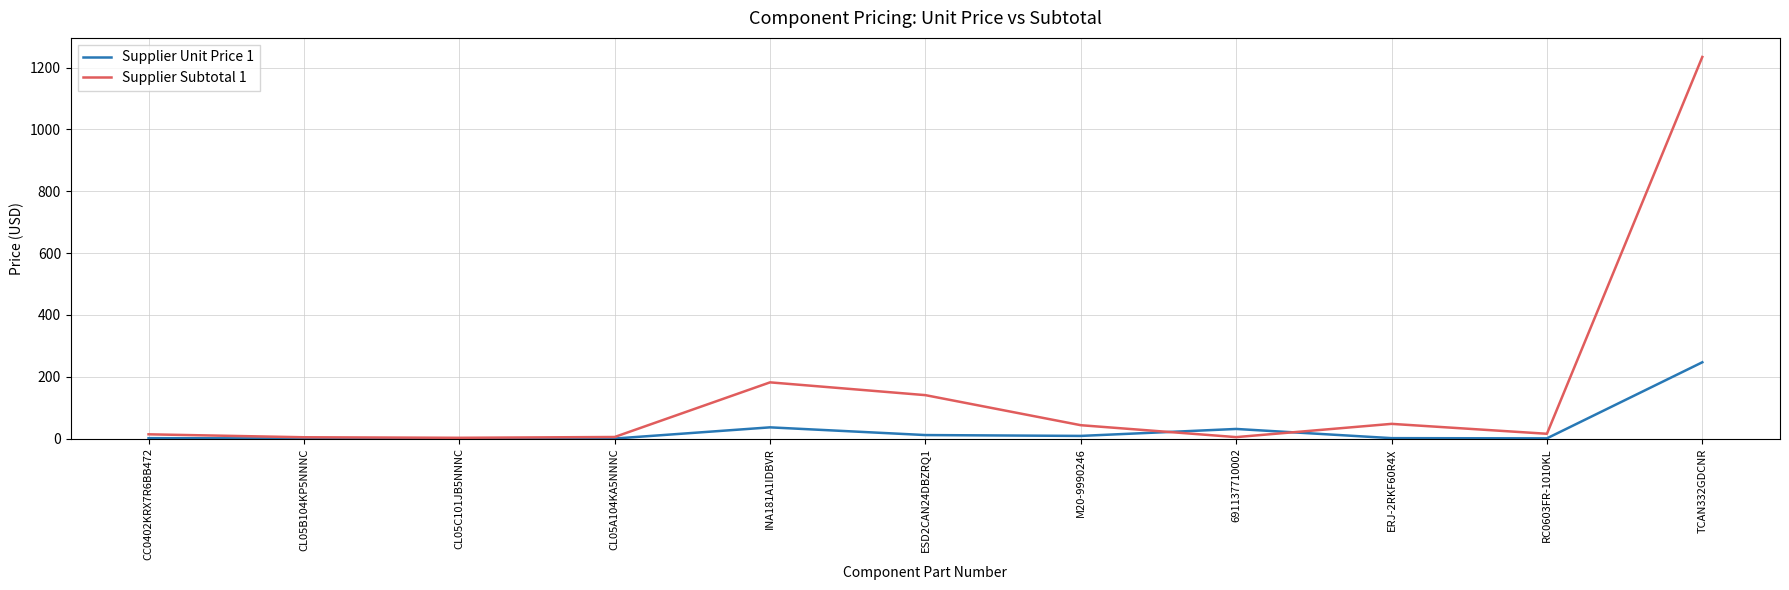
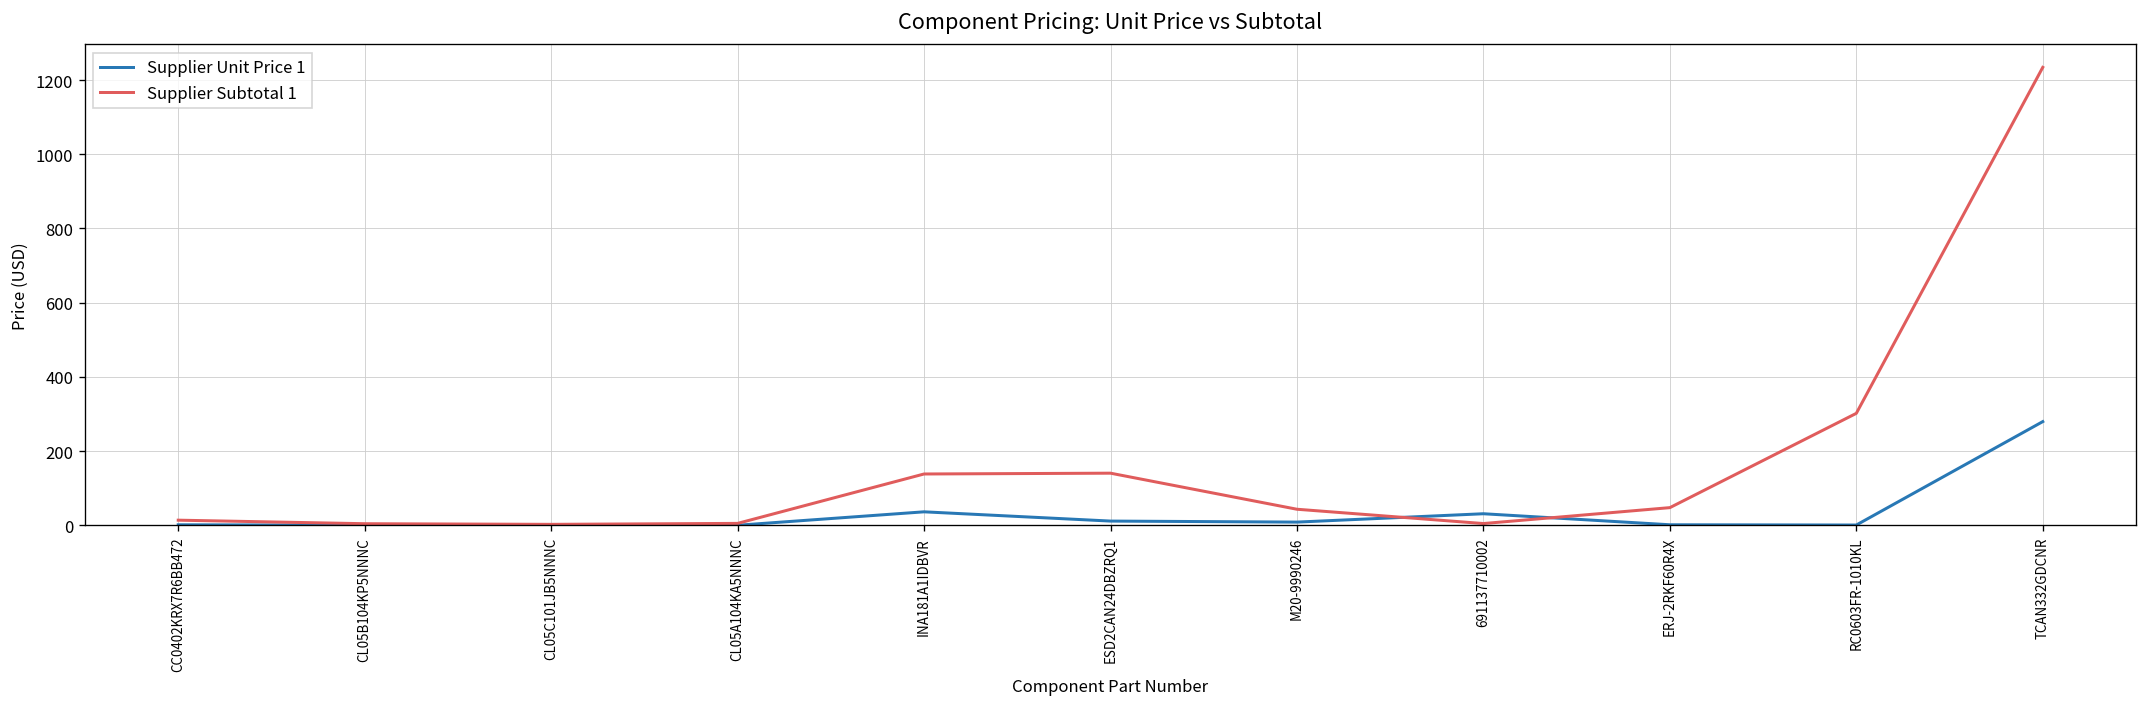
Supplier Subtotal 1, INA181A1IDBVR: 180 -> 140
Supplier Subtotal 1, RC0603FR-1010KL: 20 -> 300
Supplier Unit Price 1, TCAN332GDCNR: 250 -> 280
